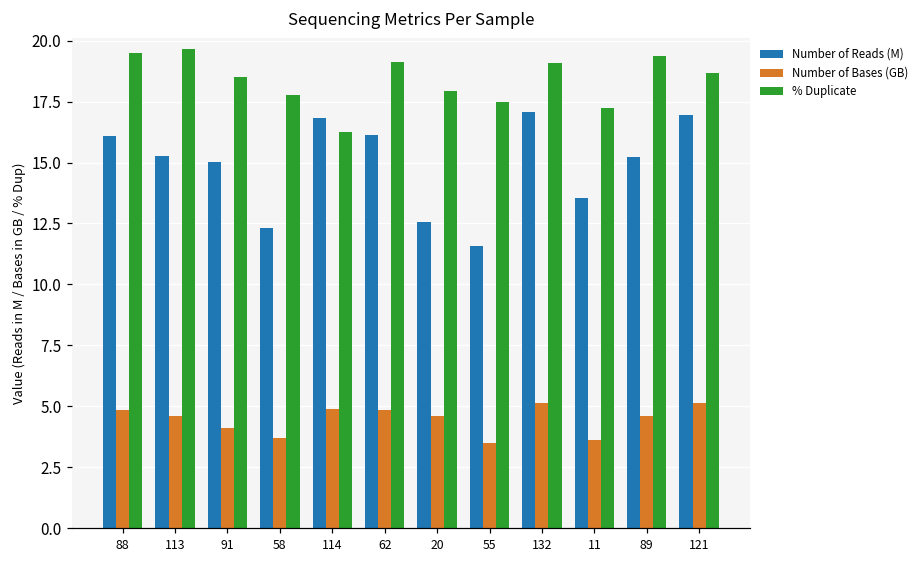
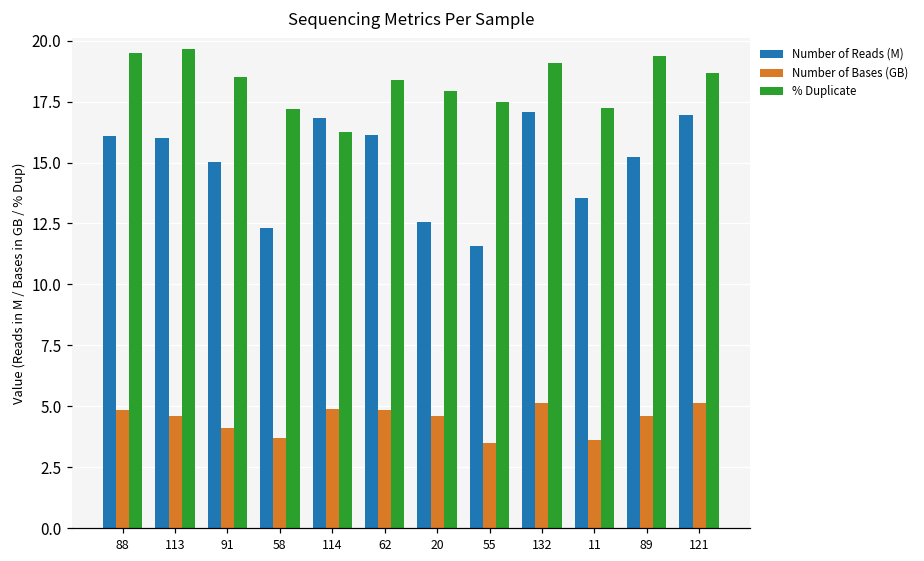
Number of Reads (M), 113: 15.3 -> 16.0
% Duplicate, 58: 17.8 -> 17.2
% Duplicate, 62: 19.1 -> 18.4
